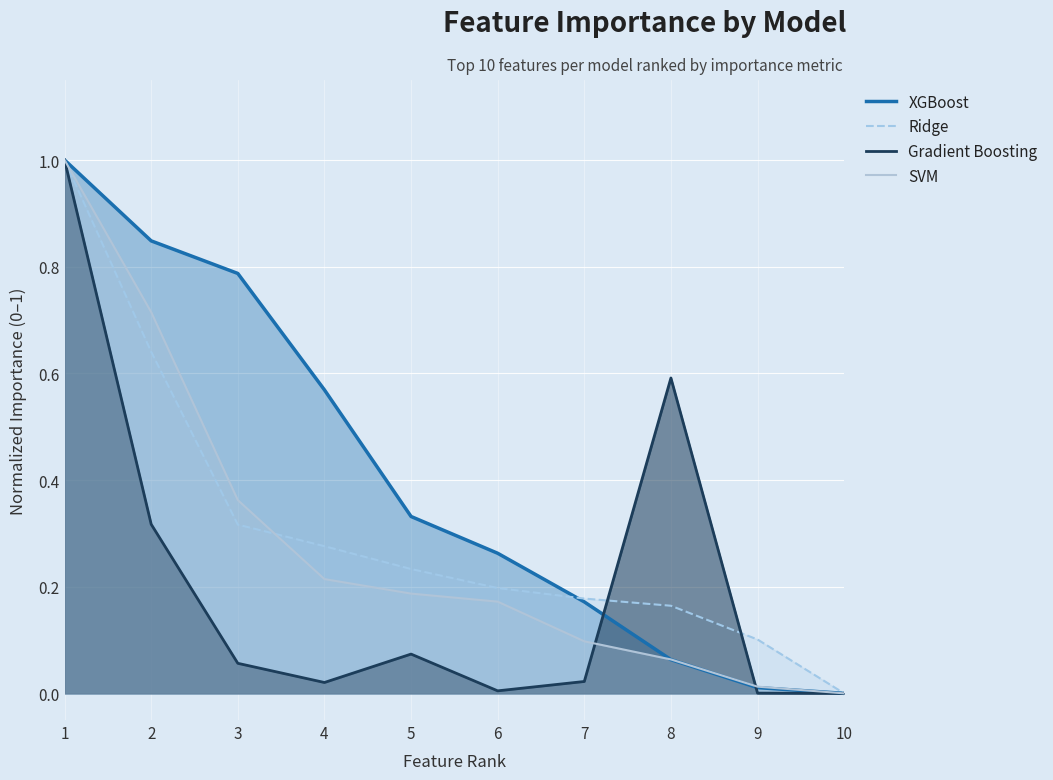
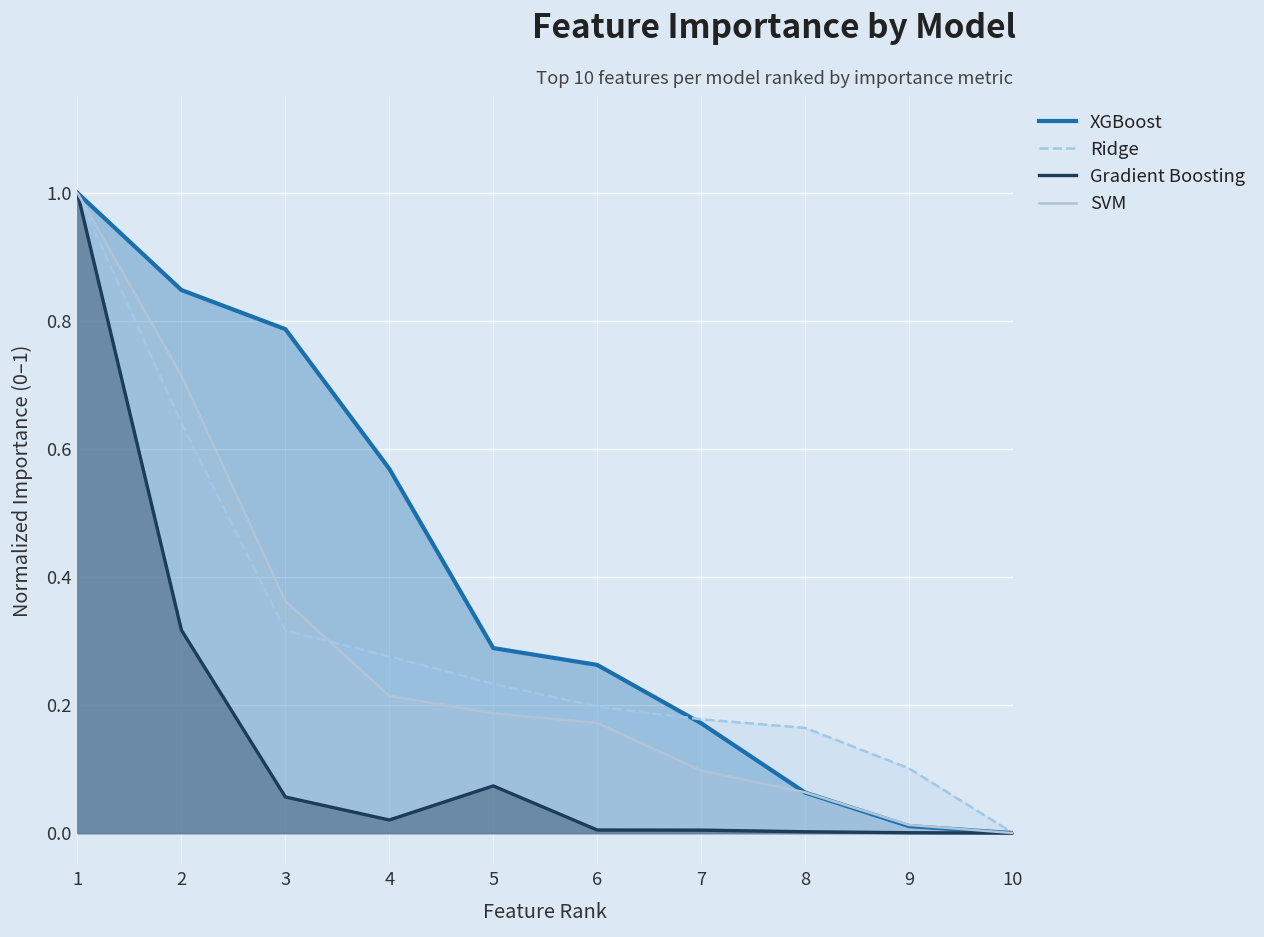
XGBoost, 5: 0.33 -> 0.29
Gradient Boosting, 7: 0.02 -> 0.00
Gradient Boosting, 8: 0.59 -> 0.00
